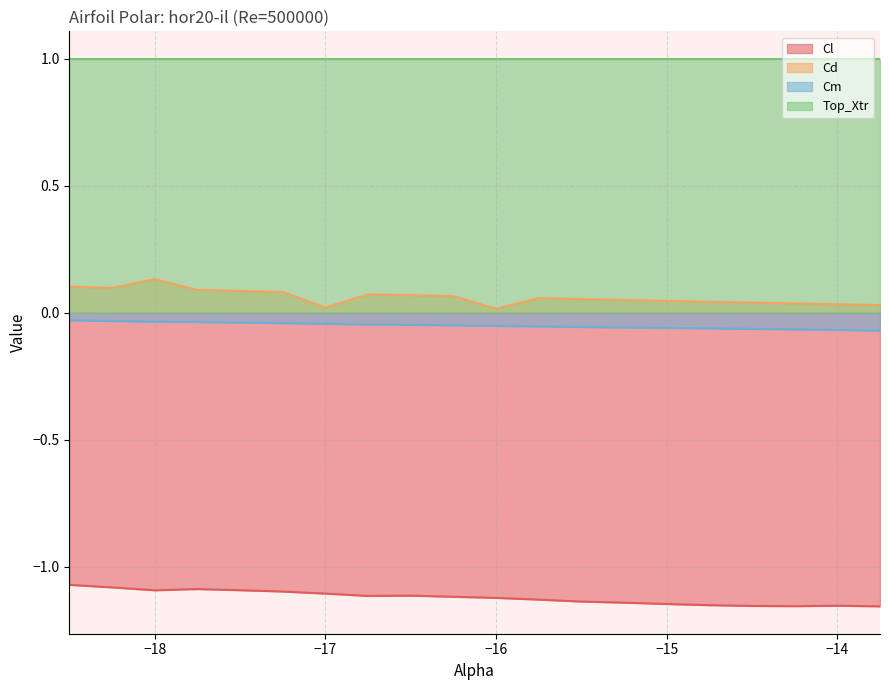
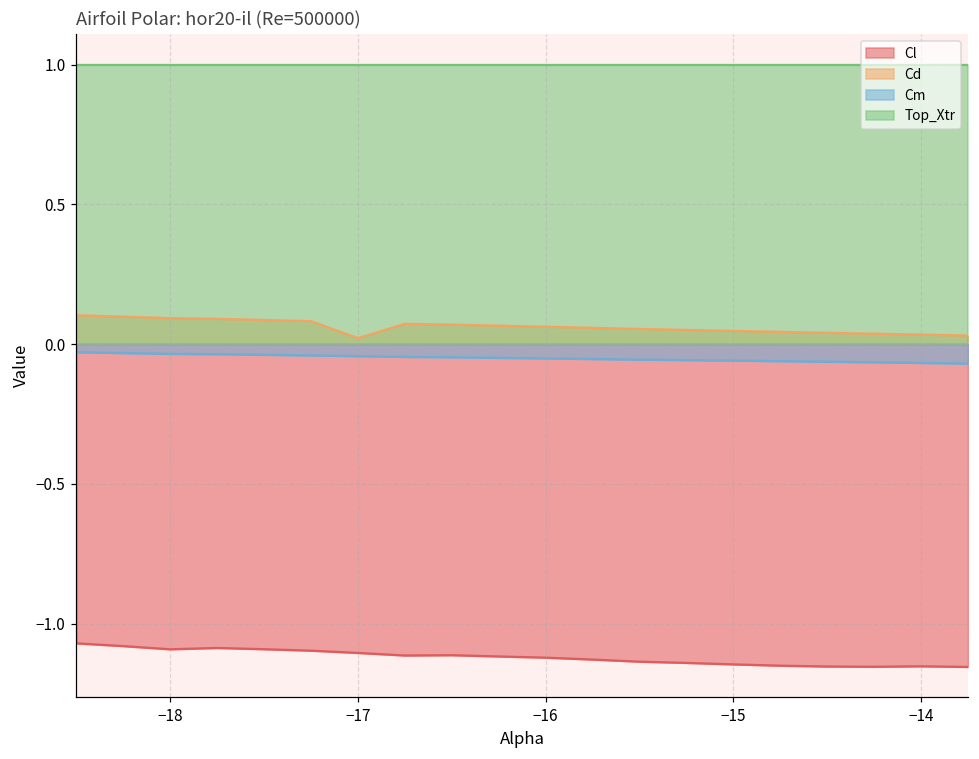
Cd, −18: 0.13 -> 0.09
Cd, −16: 0.02 -> 0.06
